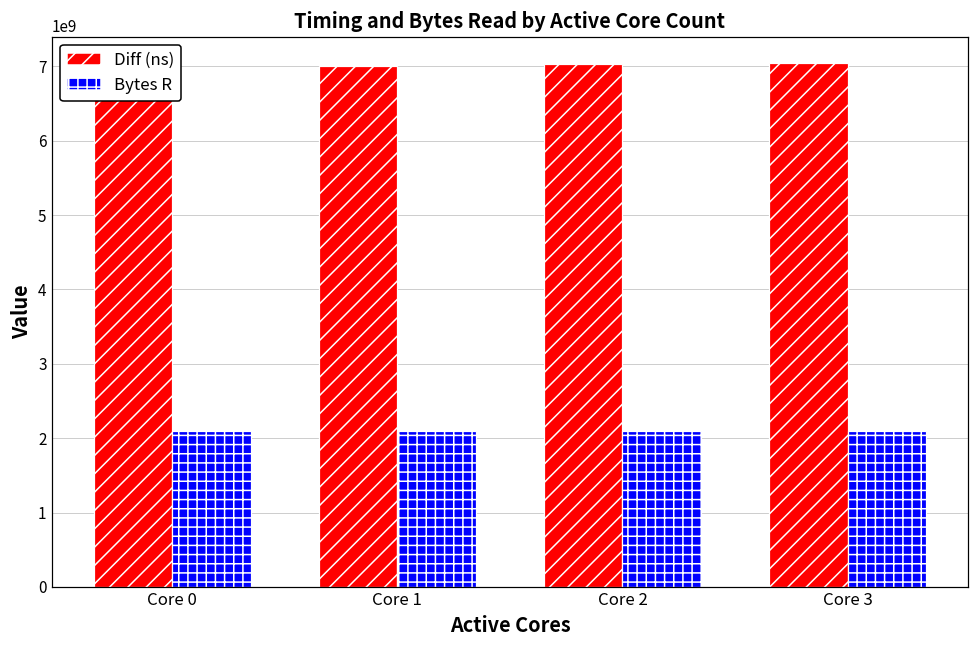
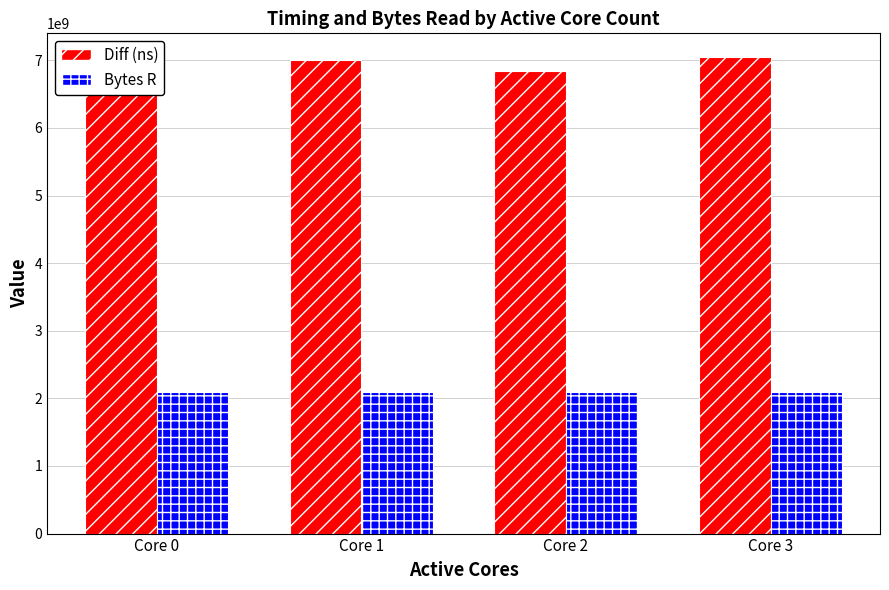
Diff (ns), Core 2: 7000000000 -> 6800000000
